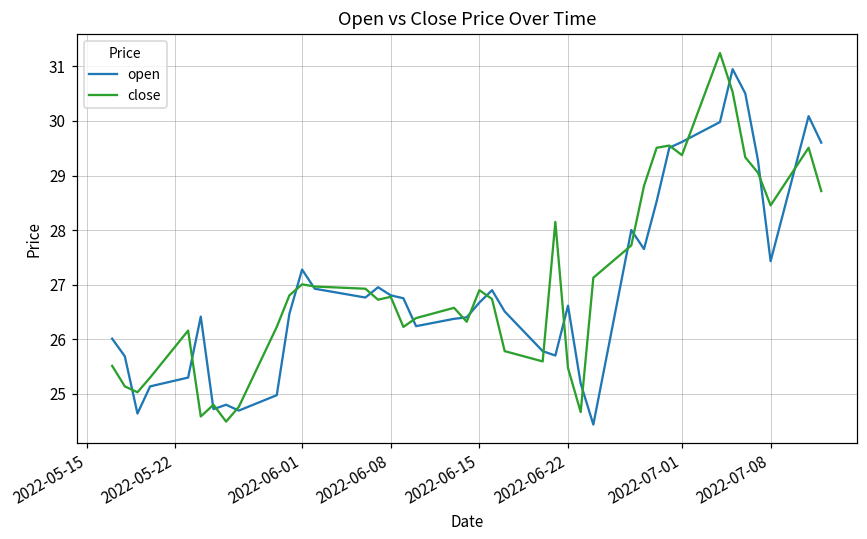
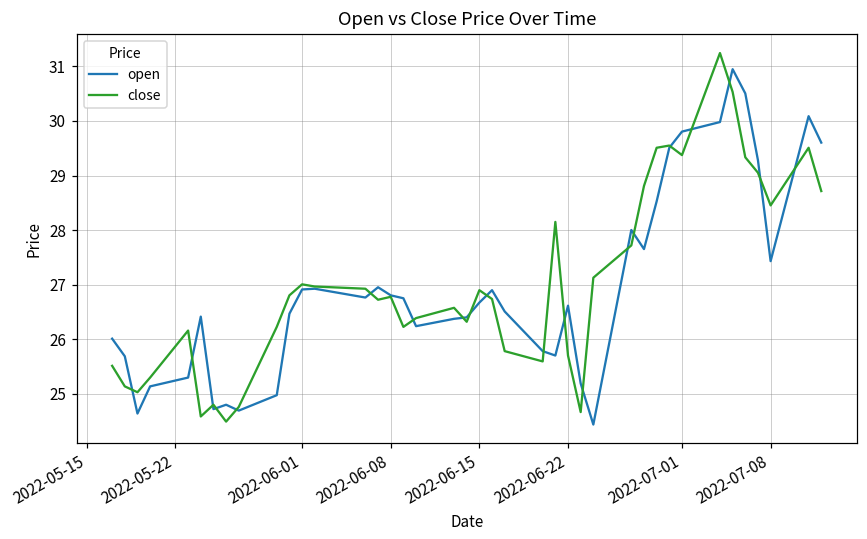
open, 2022-06-01: 27.3 -> 26.9
close, 2022-06-22: 25.5 -> 25.7
open, 2022-07-01: 29.6 -> 29.8
